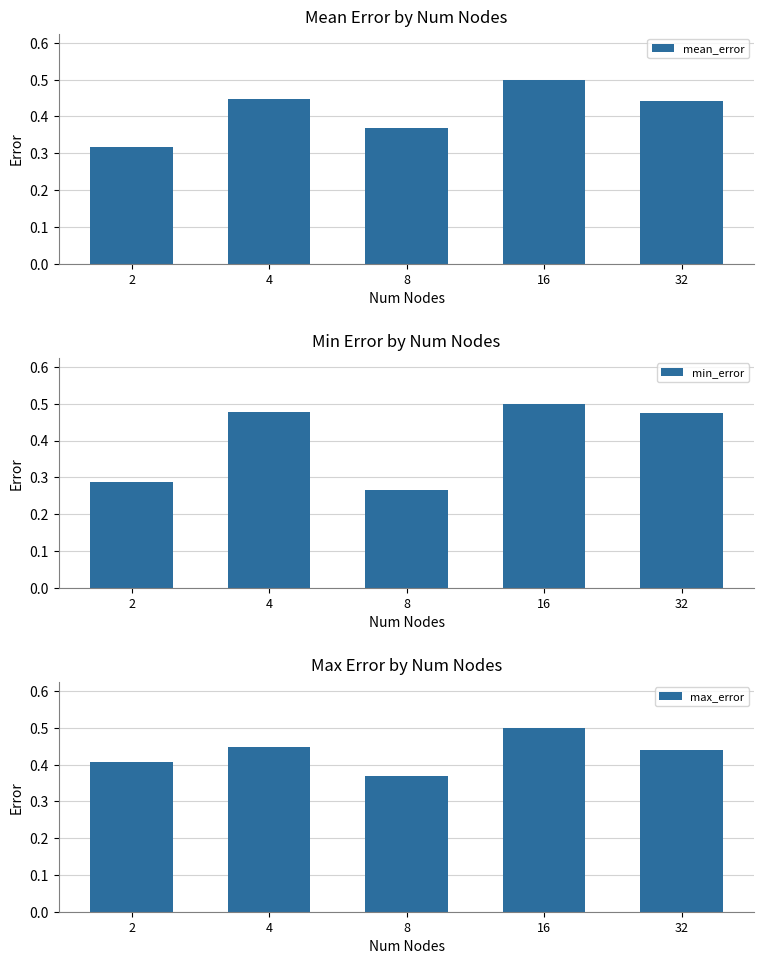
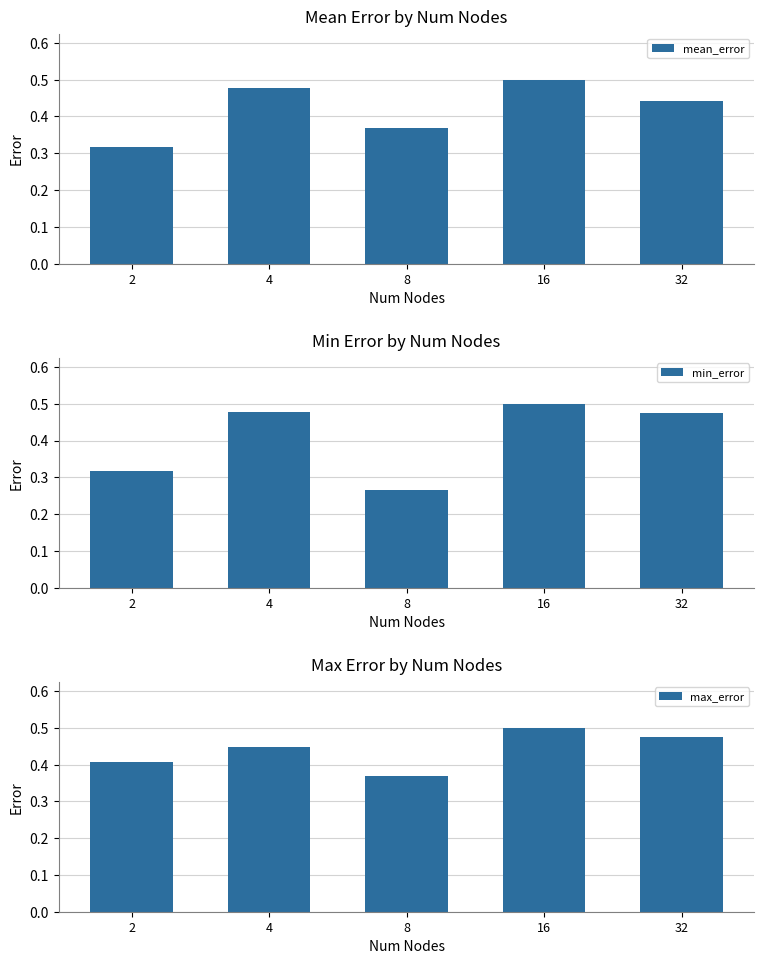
Mean Error by Num Nodes, 4: 0.45 -> 0.48
Min Error by Num Nodes, 2: 0.29 -> 0.32
Max Error by Num Nodes, 32: 0.44 -> 0.47
